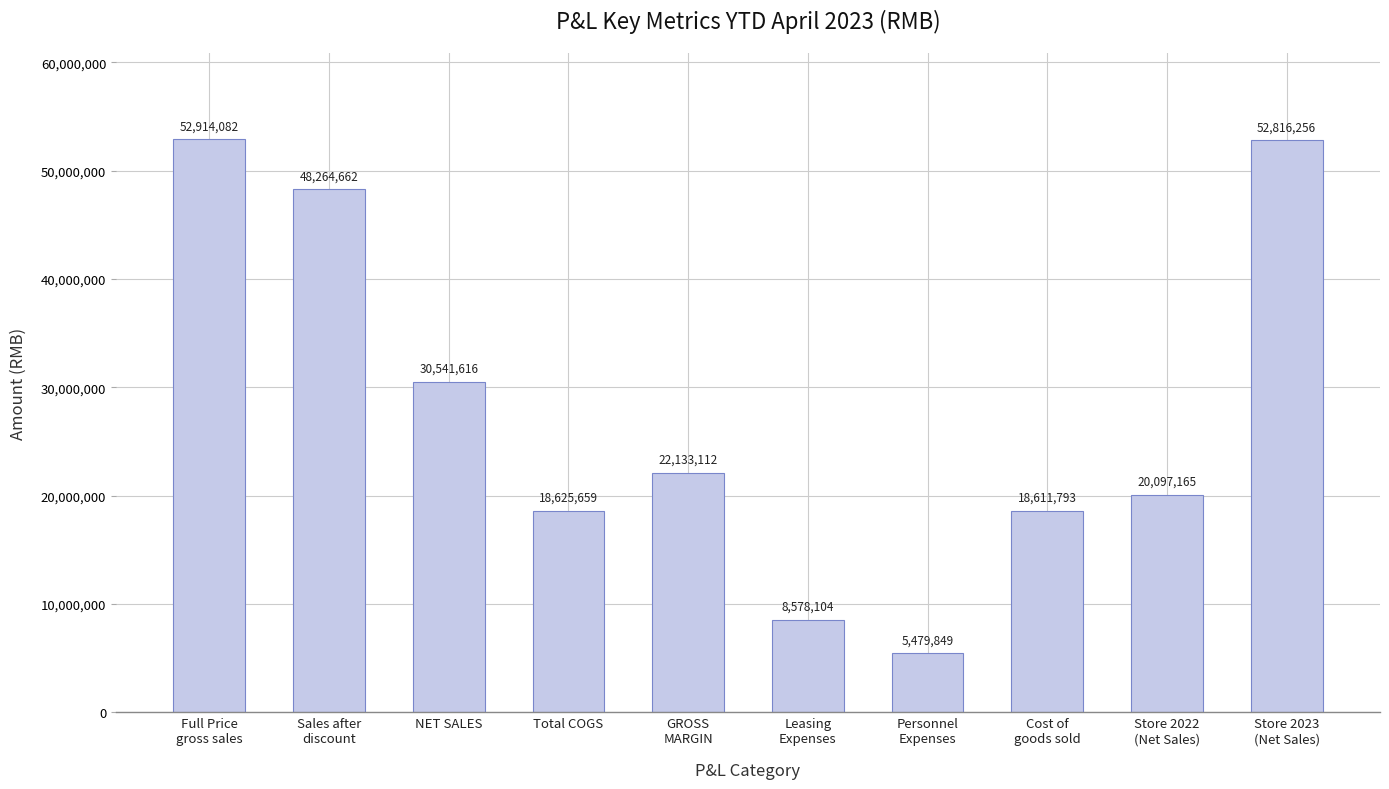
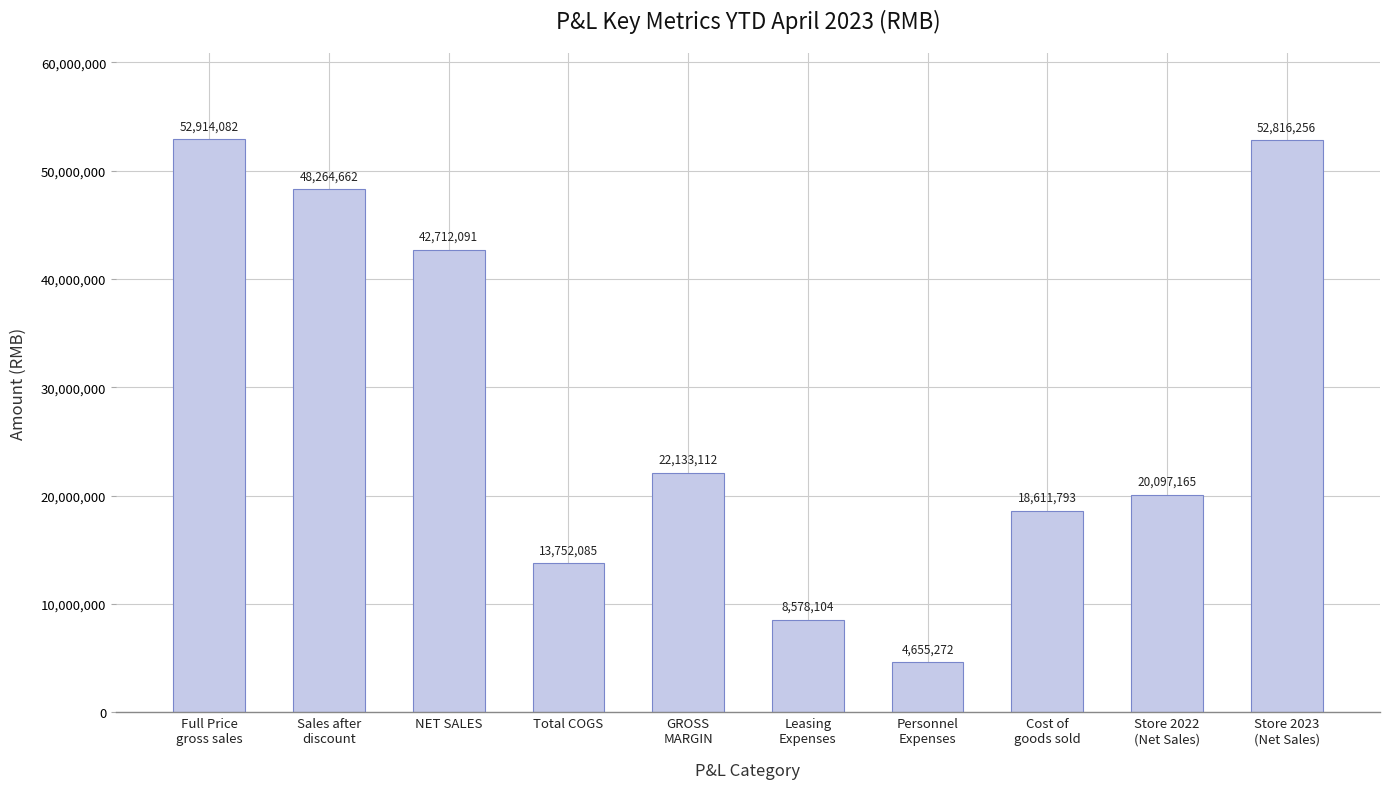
NET SALES: 30,541,616 -> 42,712,091
Total COGS: 18,625,659 -> 13,752,085
Personnel Expenses: 5,479,849 -> 4,655,272
